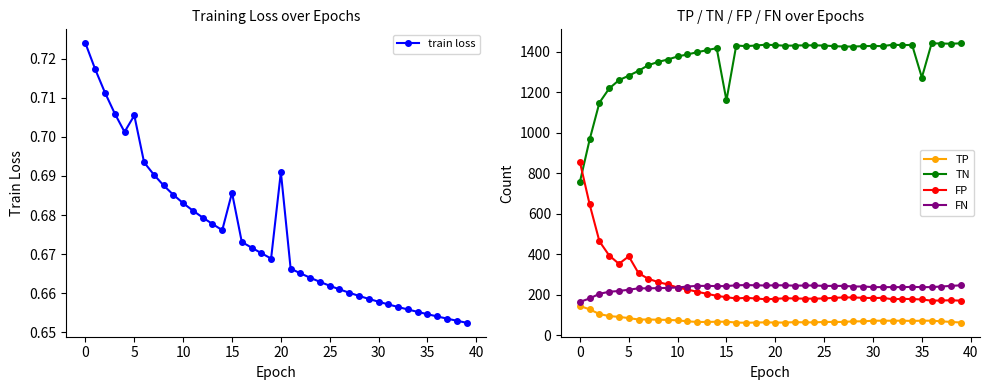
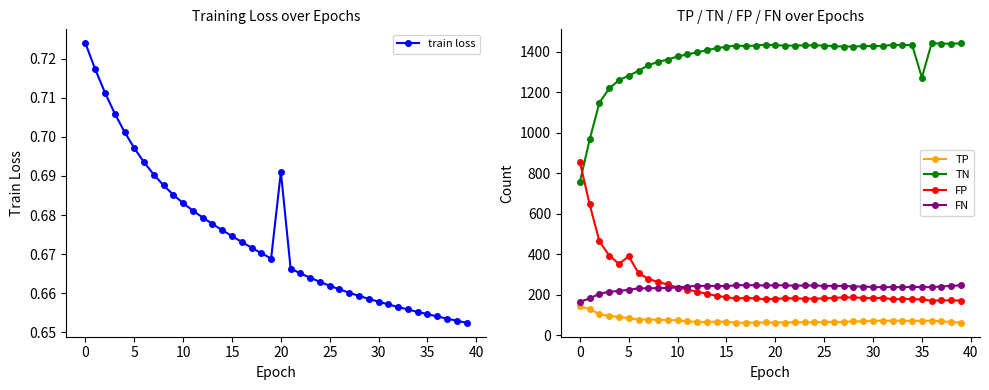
Training Loss over Epochs, 5: 0.706 -> 0.697
Training Loss over Epochs, 15: 0.686 -> 0.675
TP / TN / FP / FN over Epochs, TN, 15: 1160 -> 1430
